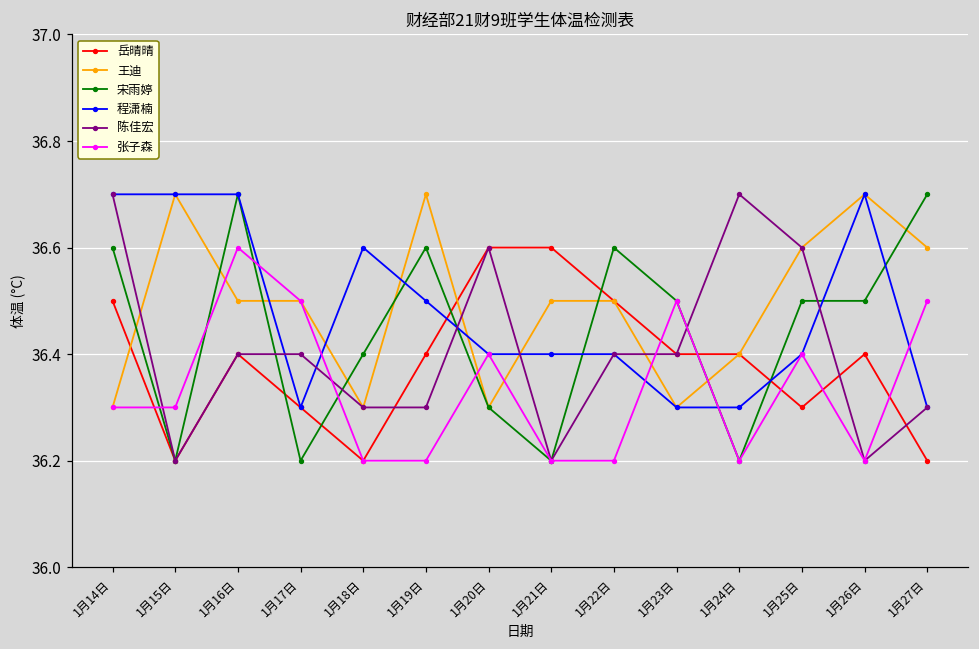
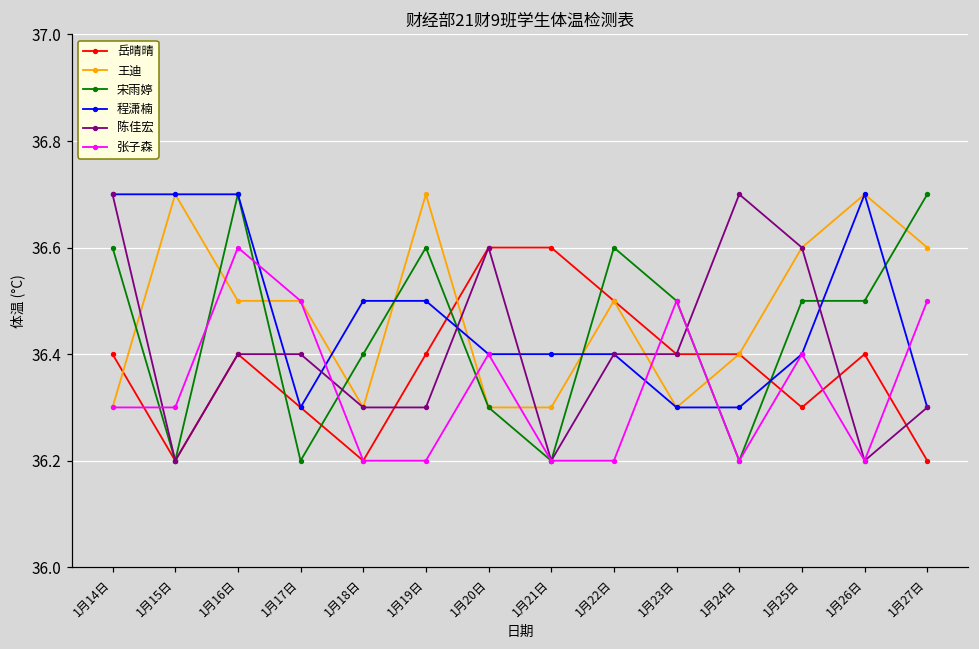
岳晴晴, 1月14日: 36.5 -> 36.4
程潇楠, 1月18日: 36.6 -> 36.5
王迪, 1月21日: 36.5 -> 36.3
